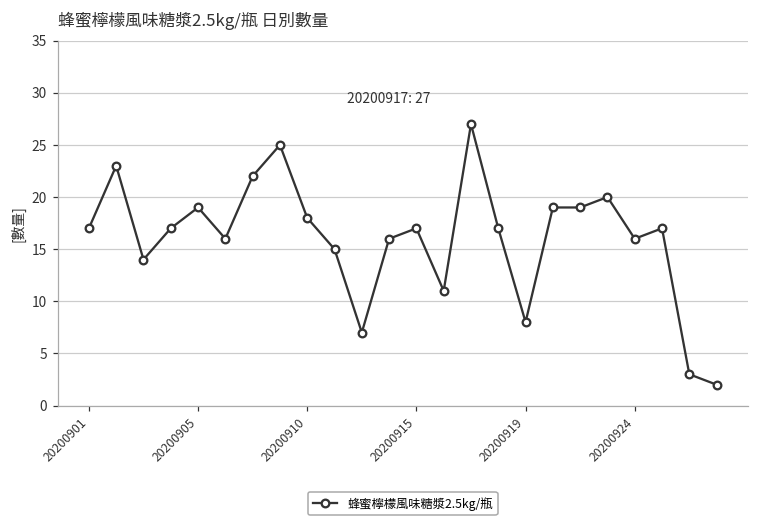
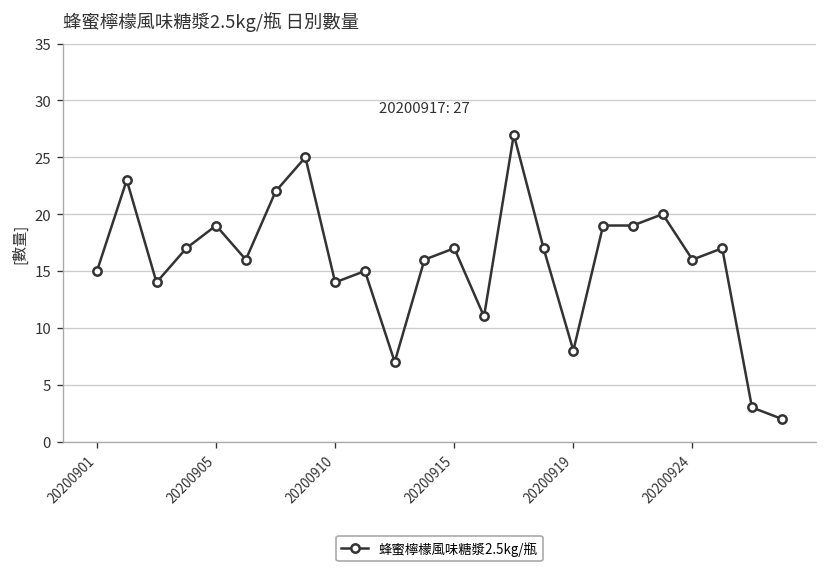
20200901: 17 -> 15
20200910: 18 -> 14
